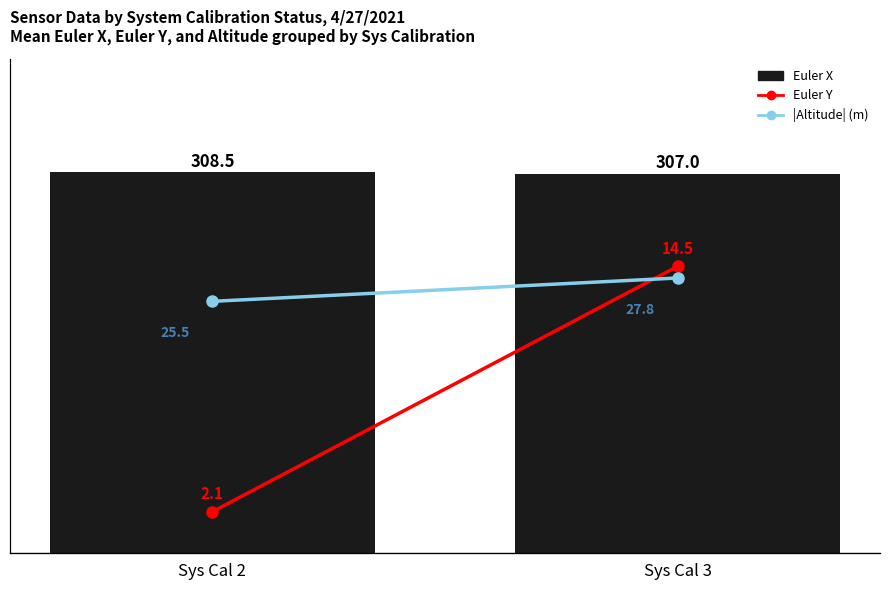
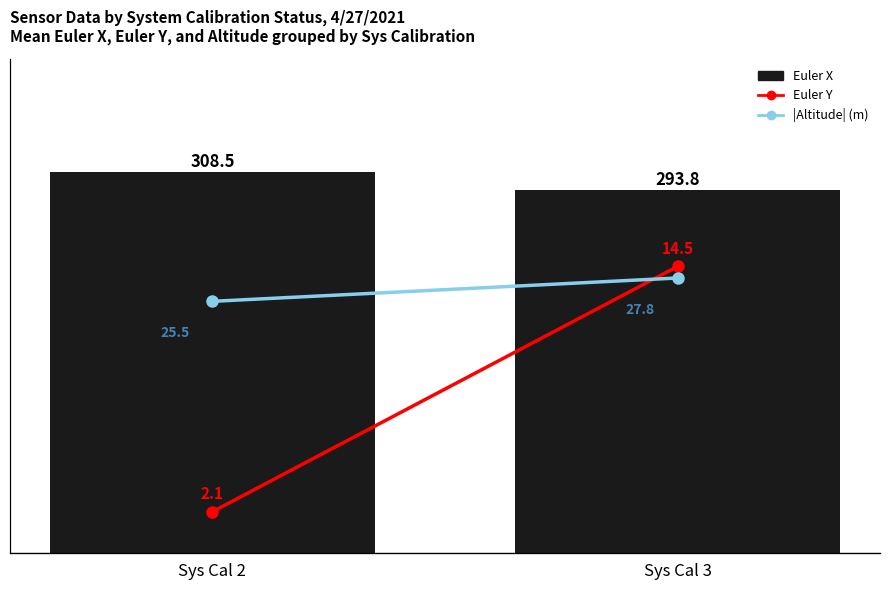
Euler X, Sys Cal 3: 307.0 -> 293.8
